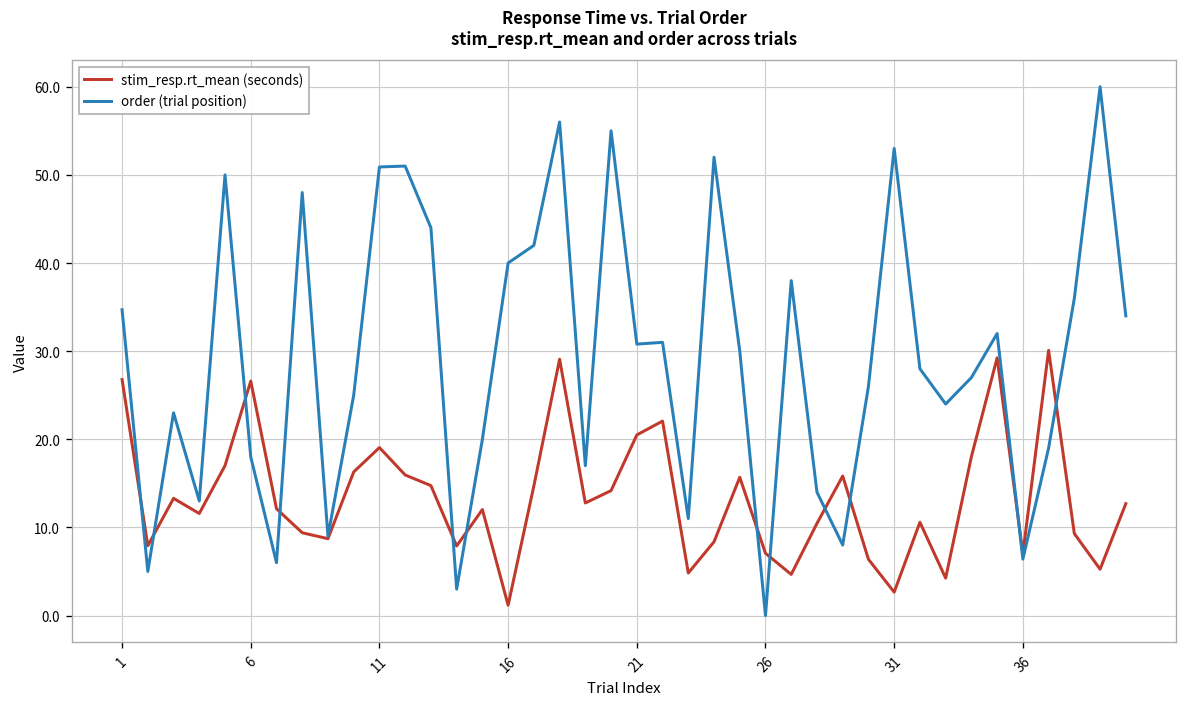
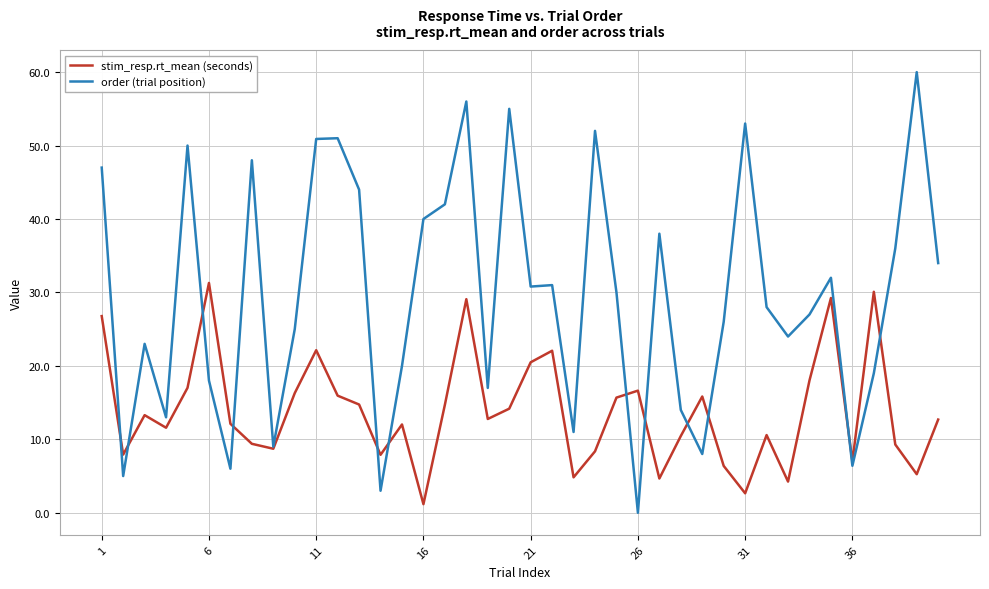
order (trial position), 1: 35 -> 47
stim_resp.rt_mean (seconds), 6: 27 -> 31
stim_resp.rt_mean (seconds), 11: 19 -> 22
stim_resp.rt_mean (seconds), 26: 7 -> 17
